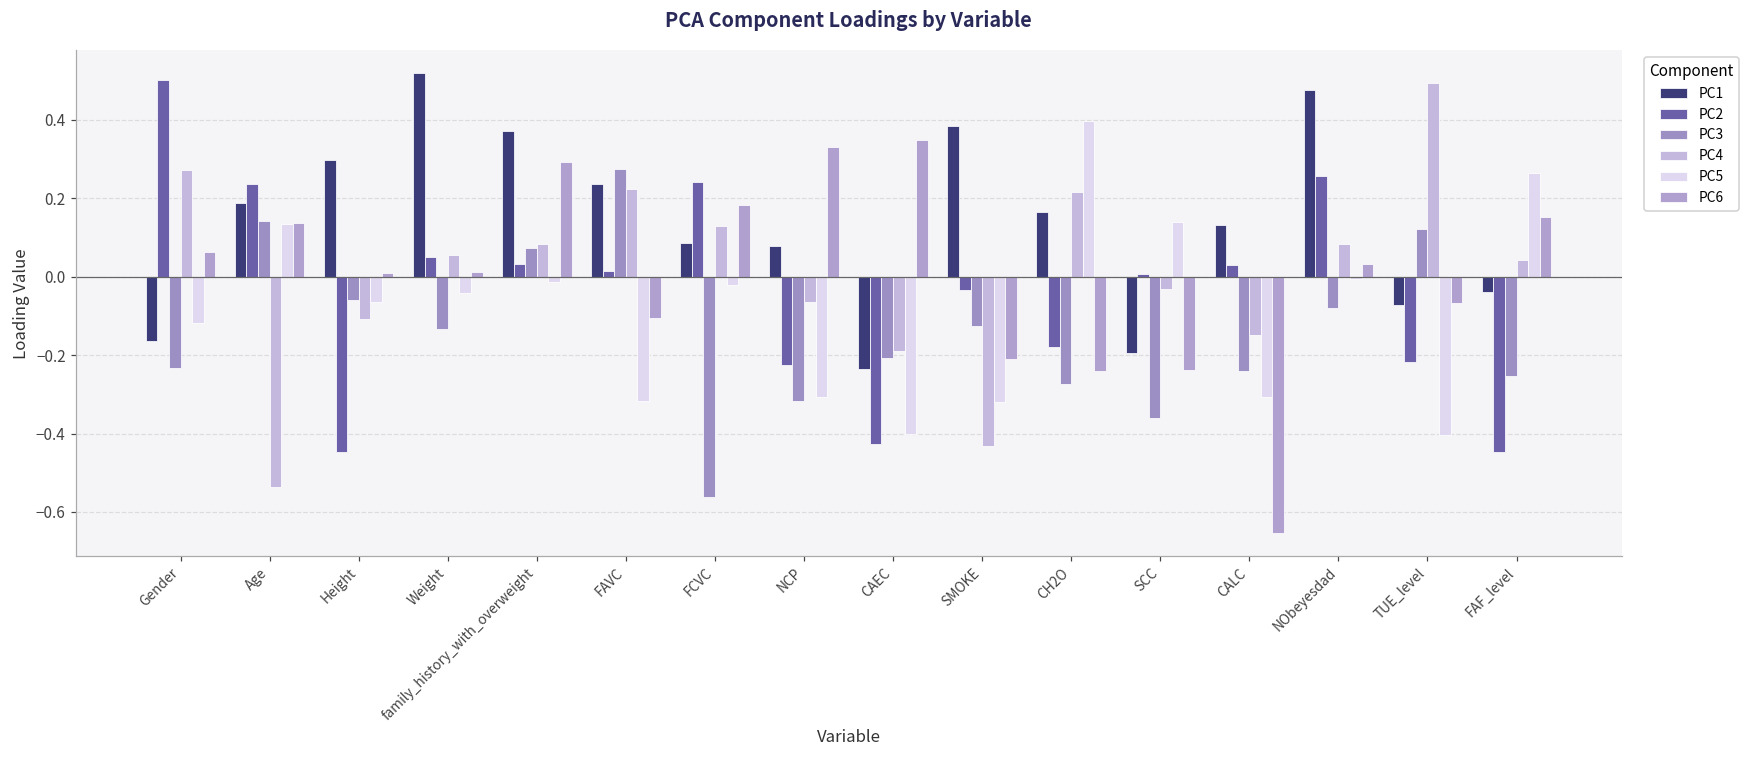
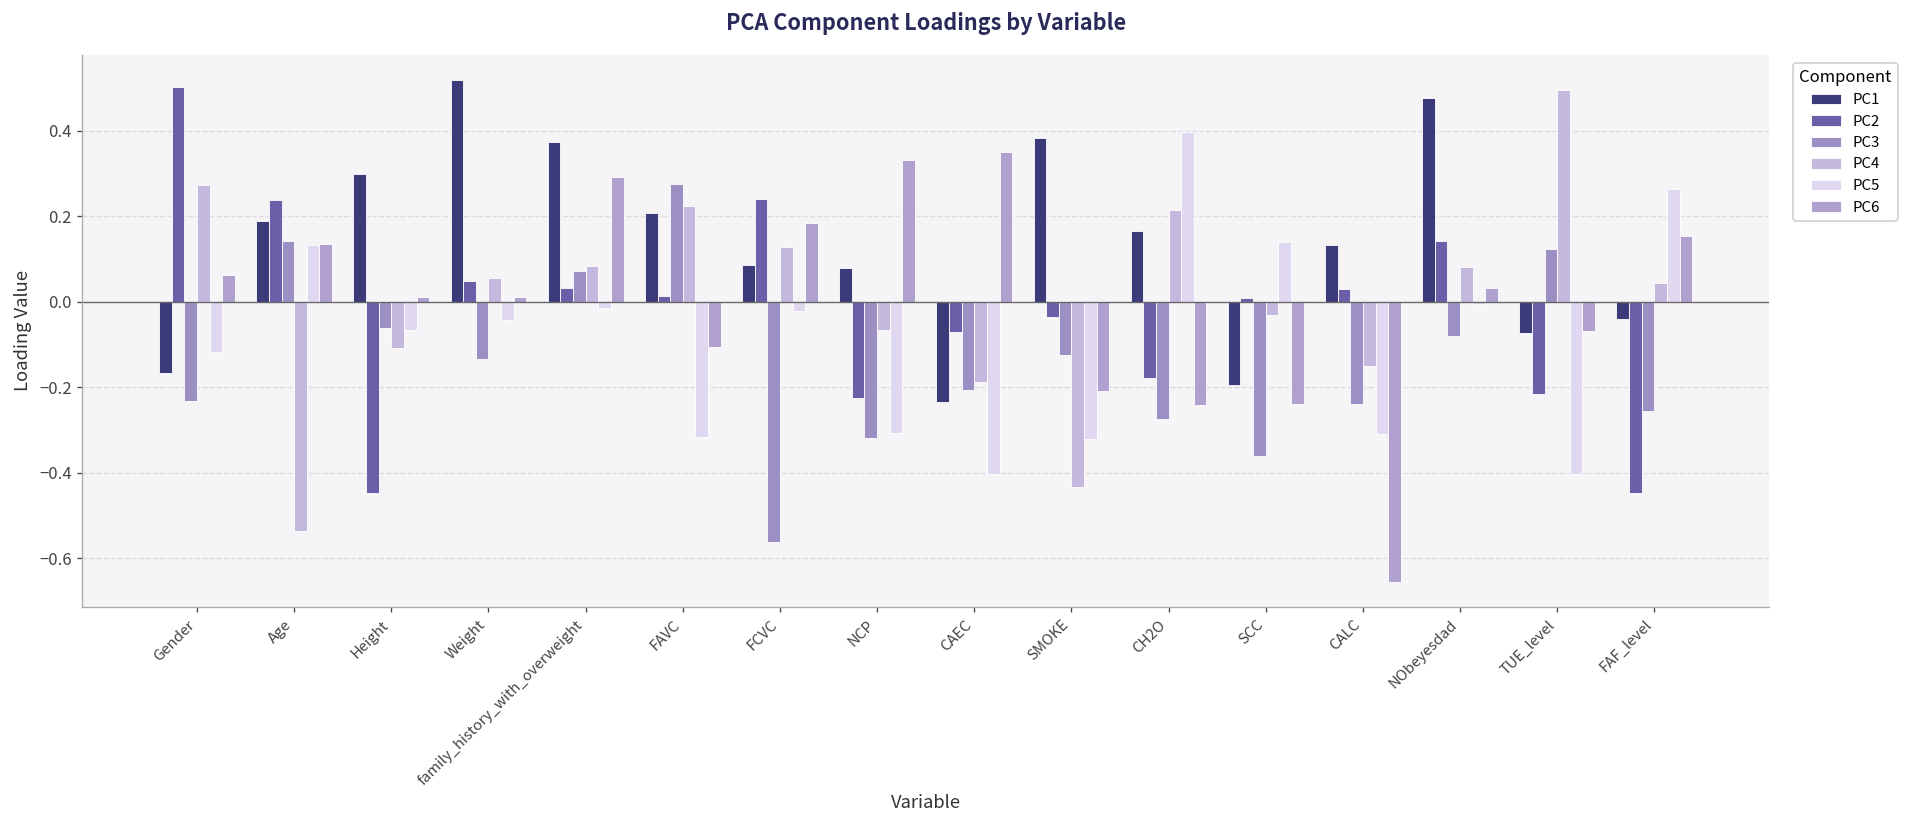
PC1, FAVC: 0.24 -> 0.21
PC2, CAEC: -0.43 -> -0.07
PC2, NObeyesdad: 0.26 -> 0.14
